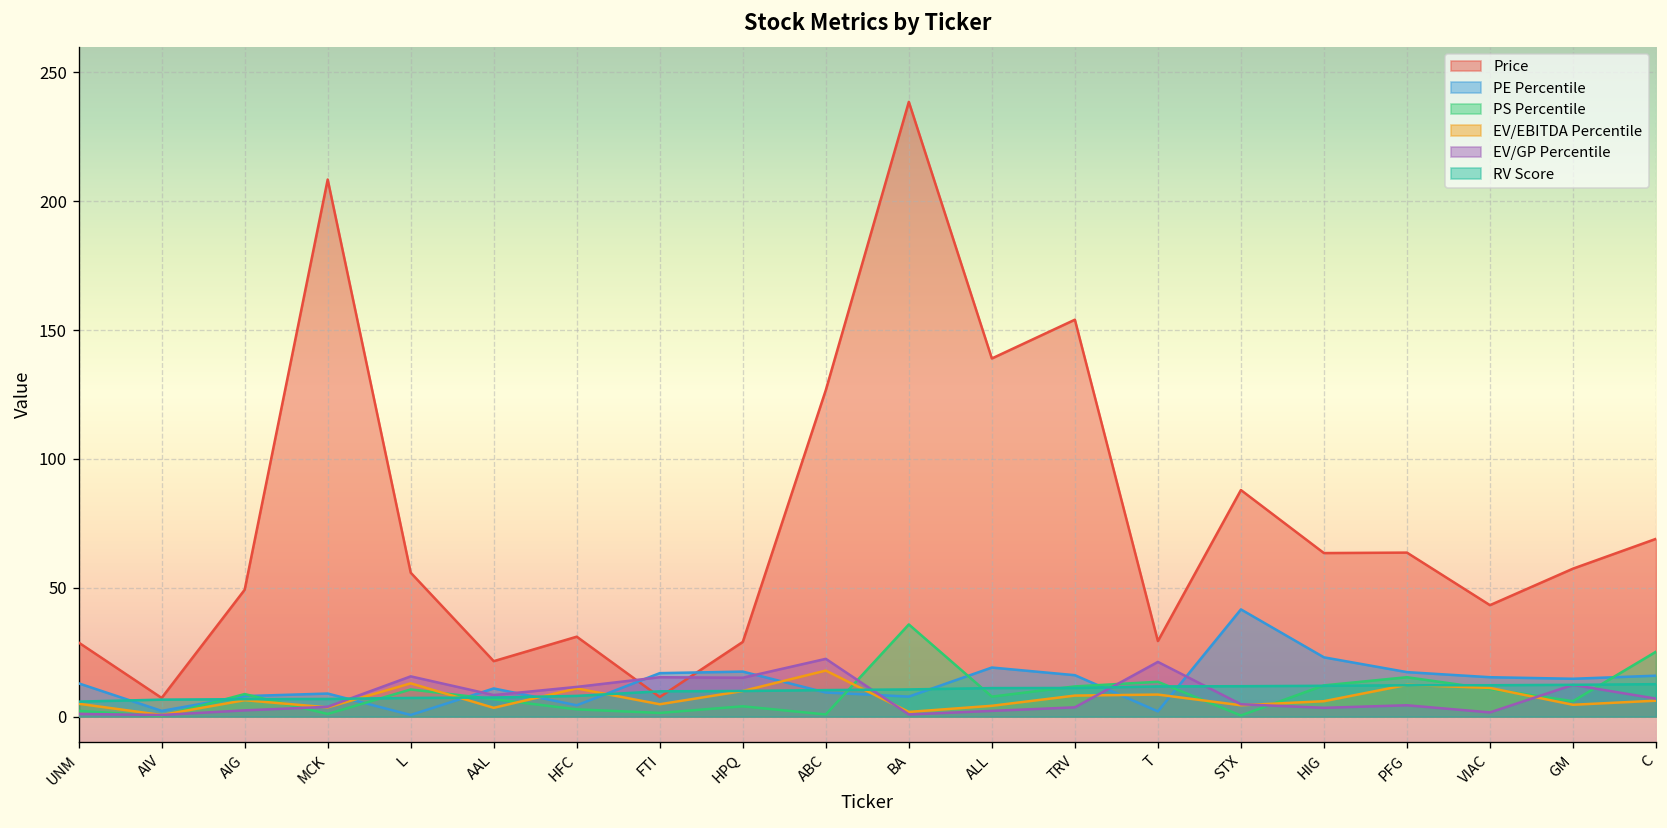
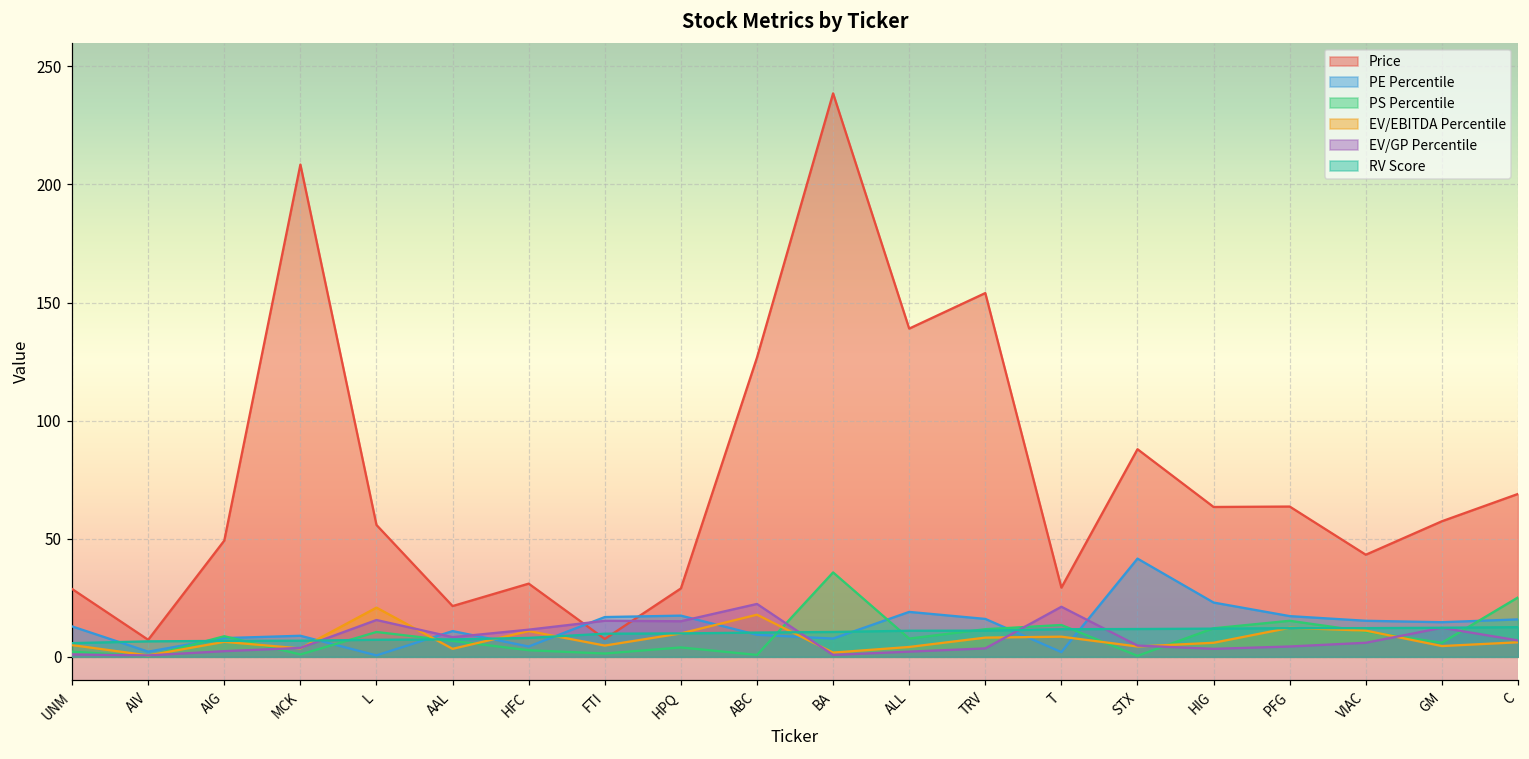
EV/EBITDA Percentile, L: 13 -> 21
EV/GP Percentile, VIAC: 2 -> 6
